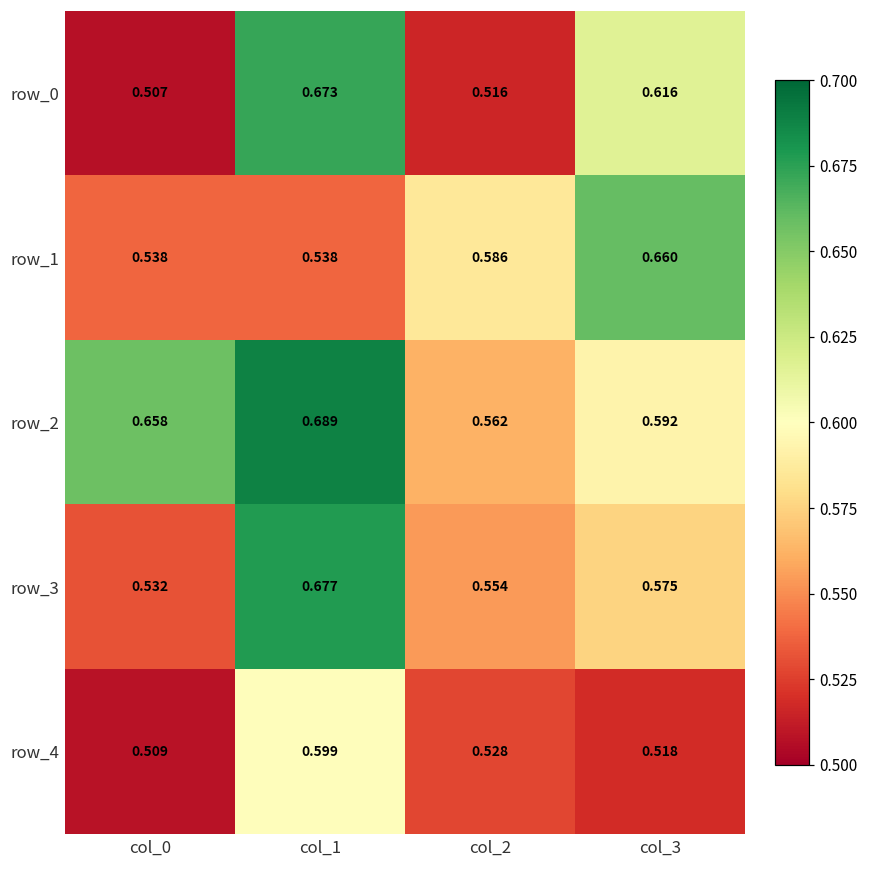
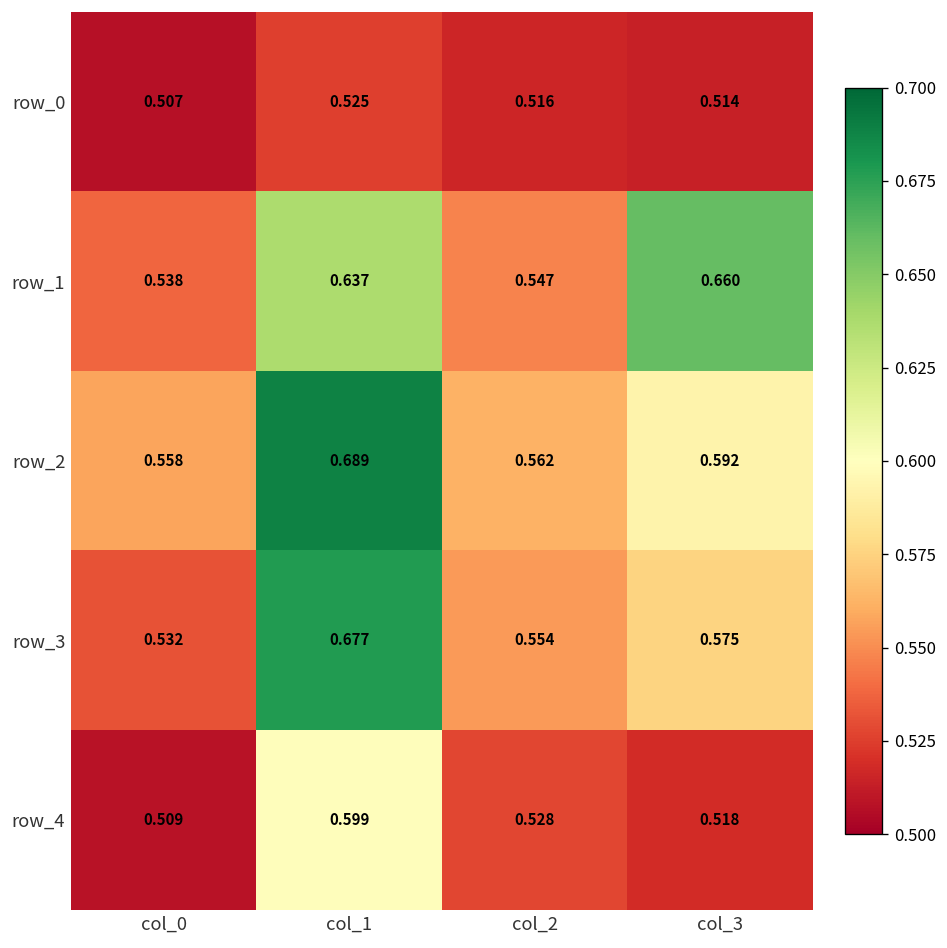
row_0, col_1: 0.673 -> 0.525
row_0, col_3: 0.616 -> 0.514
row_1, col_1: 0.538 -> 0.637
row_1, col_2: 0.586 -> 0.547
row_2, col_0: 0.658 -> 0.558
